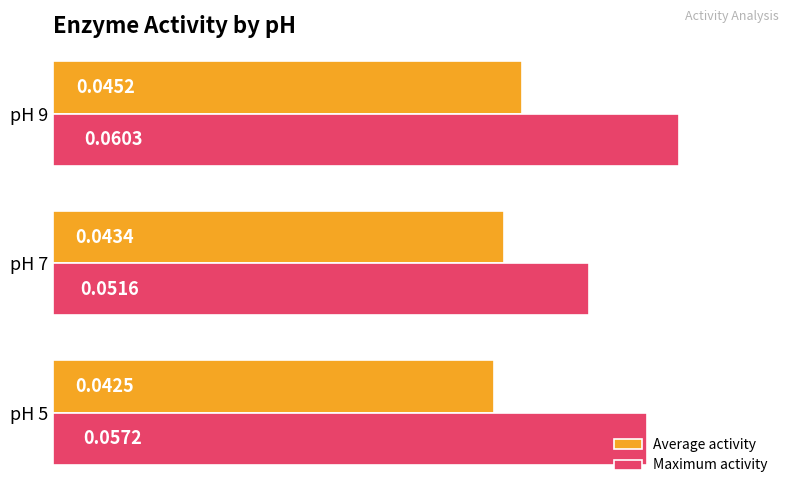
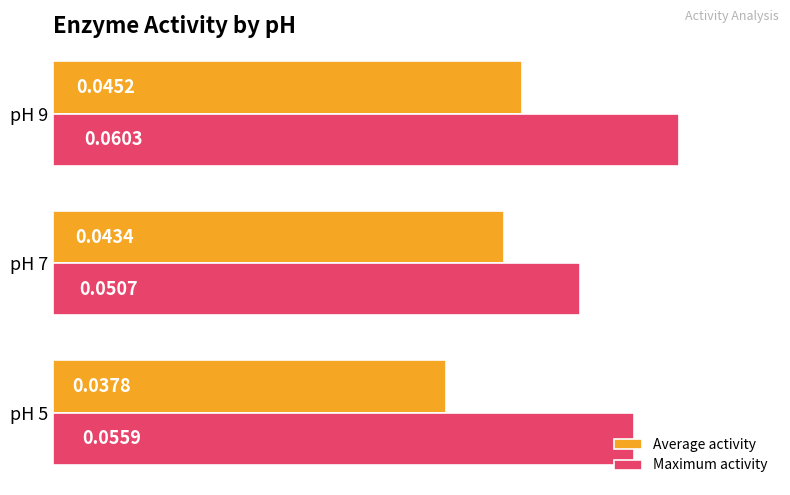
Maximum activity, pH 7: 0.0516 -> 0.0507
Average activity, pH 5: 0.0425 -> 0.0378
Maximum activity, pH 5: 0.0572 -> 0.0559
